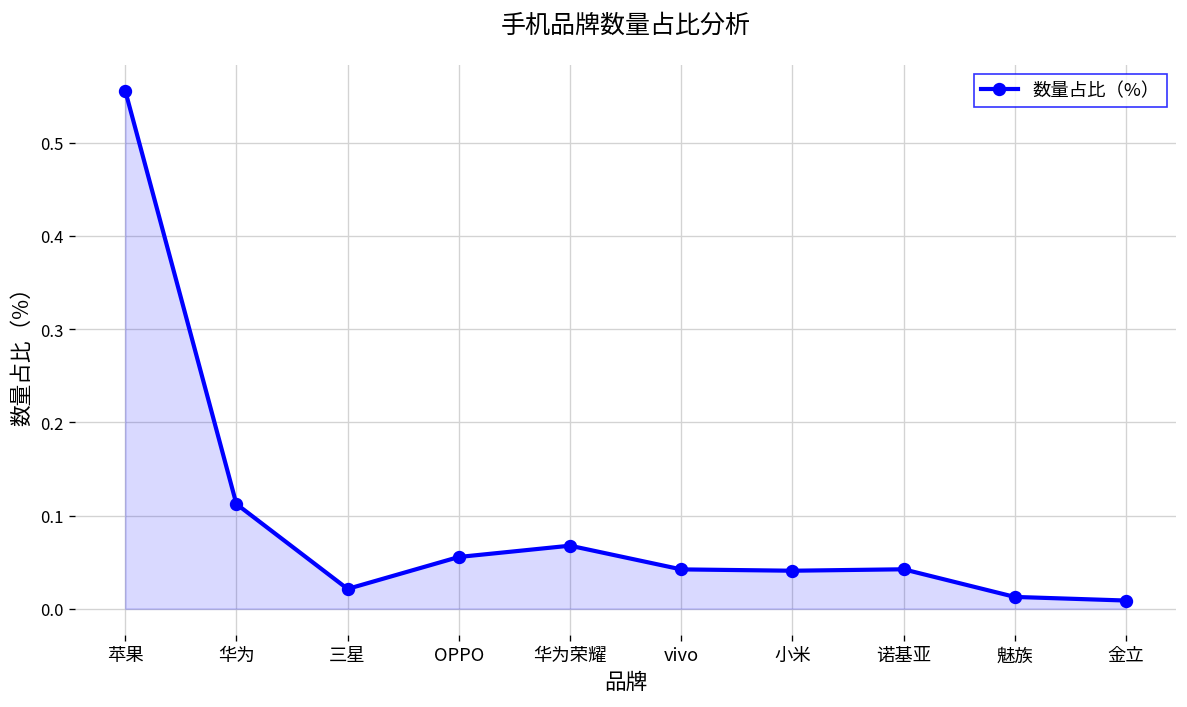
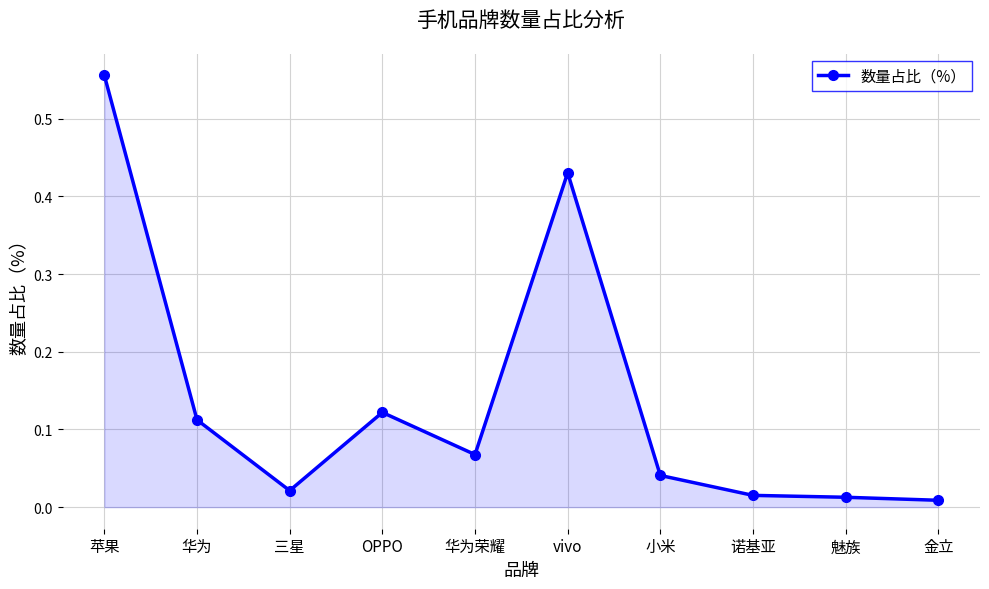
OPPO: 0.06 -> 0.12
vivo: 0.04 -> 0.43
诺基亚: 0.04 -> 0.02
